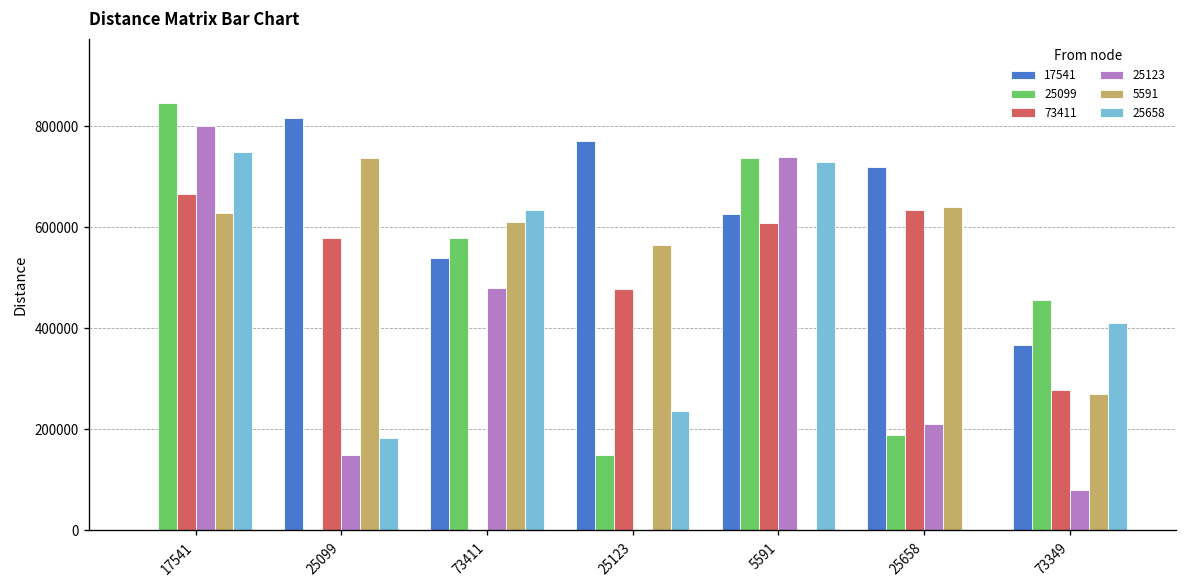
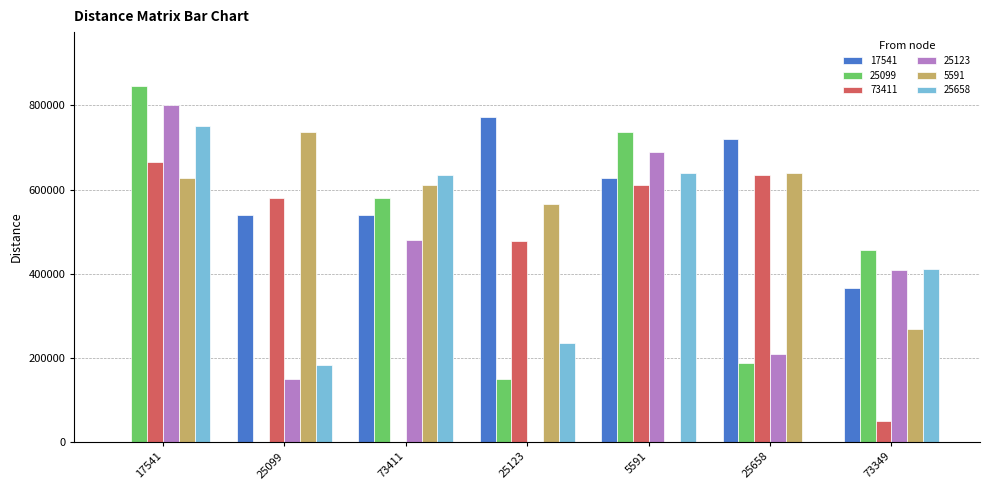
17541, 25099: 820000 -> 540000
25123, 5591: 740000 -> 690000
25658, 5591: 730000 -> 640000
73411, 73349: 280000 -> 50000
25123, 73349: 80000 -> 410000
